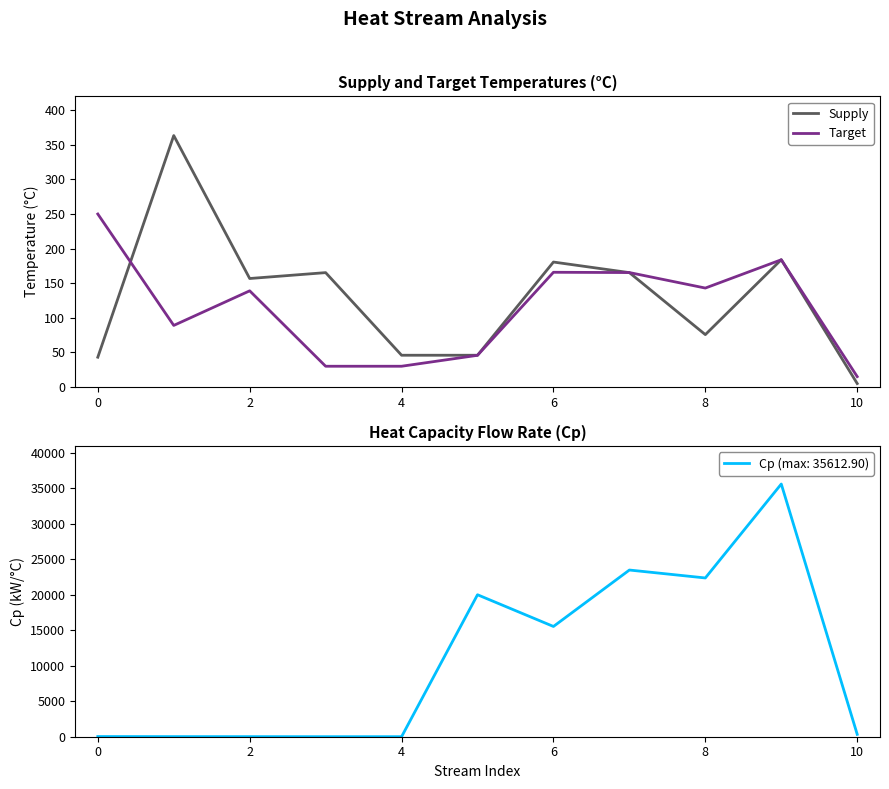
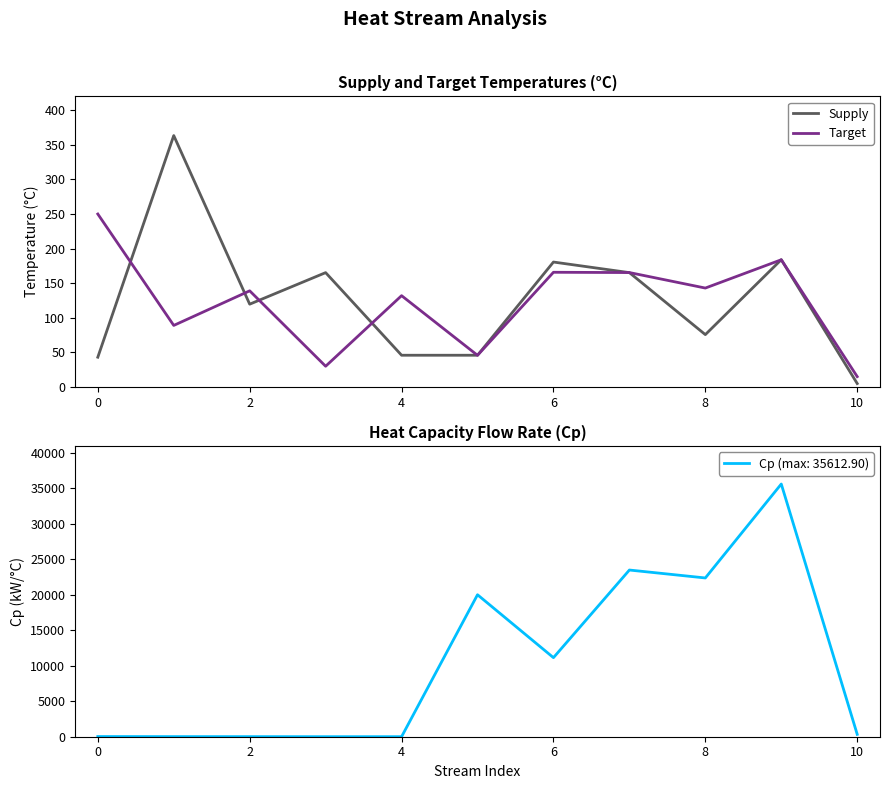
Supply and Target Temperatures (°C), Supply, 2: 160 -> 120
Supply and Target Temperatures (°C), Target, 4: 30 -> 130
Heat Capacity Flow Rate (Cp), 6: 16000 -> 11000
